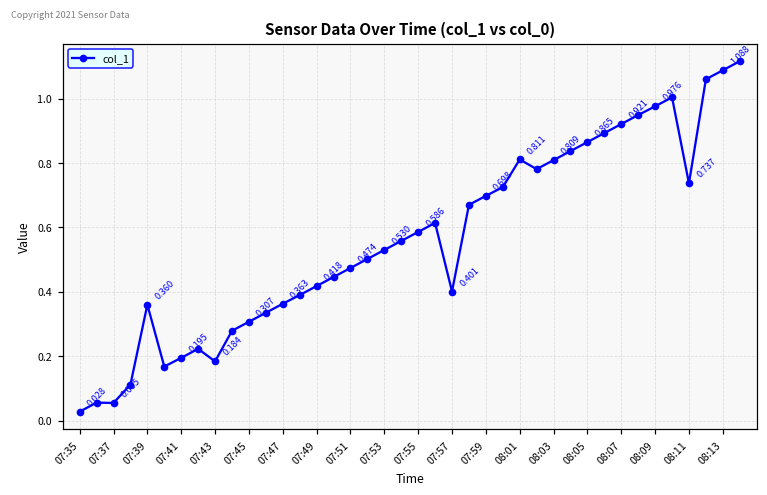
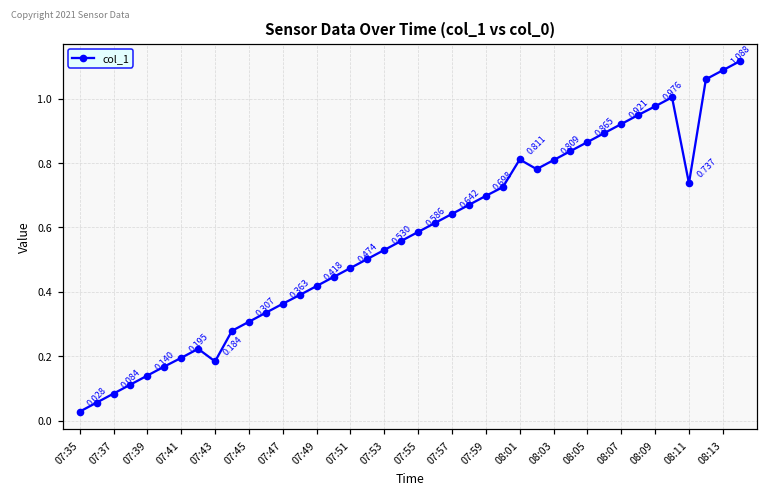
07:37: 0.055 -> 0.084
07:39: 0.360 -> 0.140
07:57: 0.401 -> 0.642
